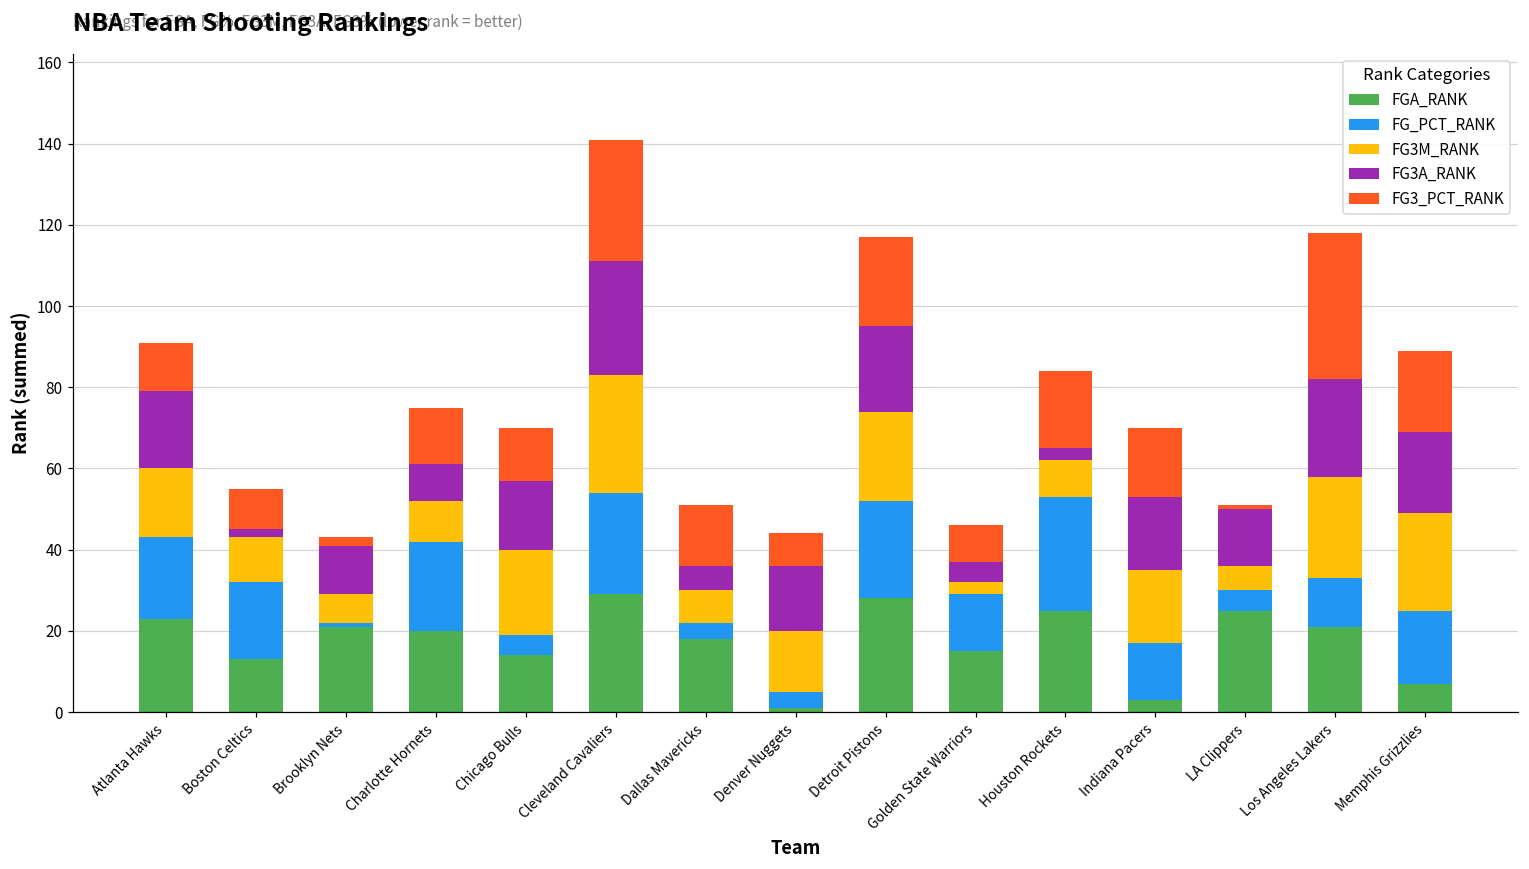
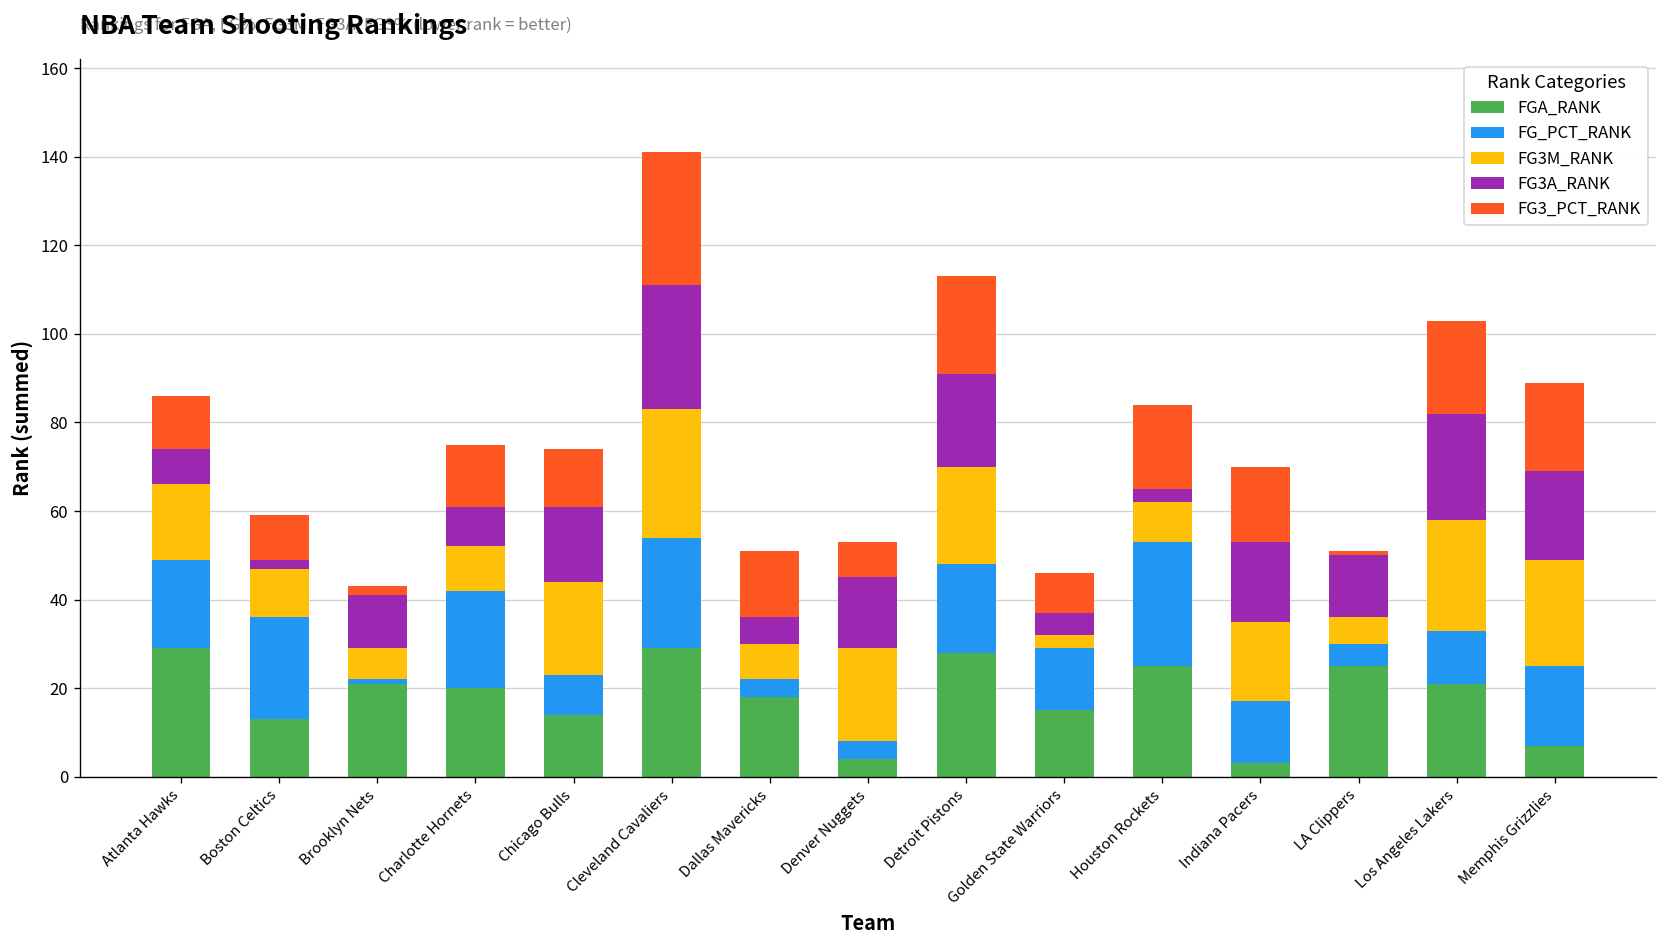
FGA_RANK, Atlanta Hawks: 23 -> 29
FG3A_RANK, Atlanta Hawks: 19 -> 8
FG_PCT_RANK, Boston Celtics: 19 -> 23
FG_PCT_RANK, Chicago Bulls: 5 -> 9
FGA_RANK, Denver Nuggets: 1 -> 4
FG3M_RANK, Denver Nuggets: 15 -> 21
FG_PCT_RANK, Detroit Pistons: 24 -> 20
FG3_PCT_RANK, Los Angeles Lakers: 36 -> 21
